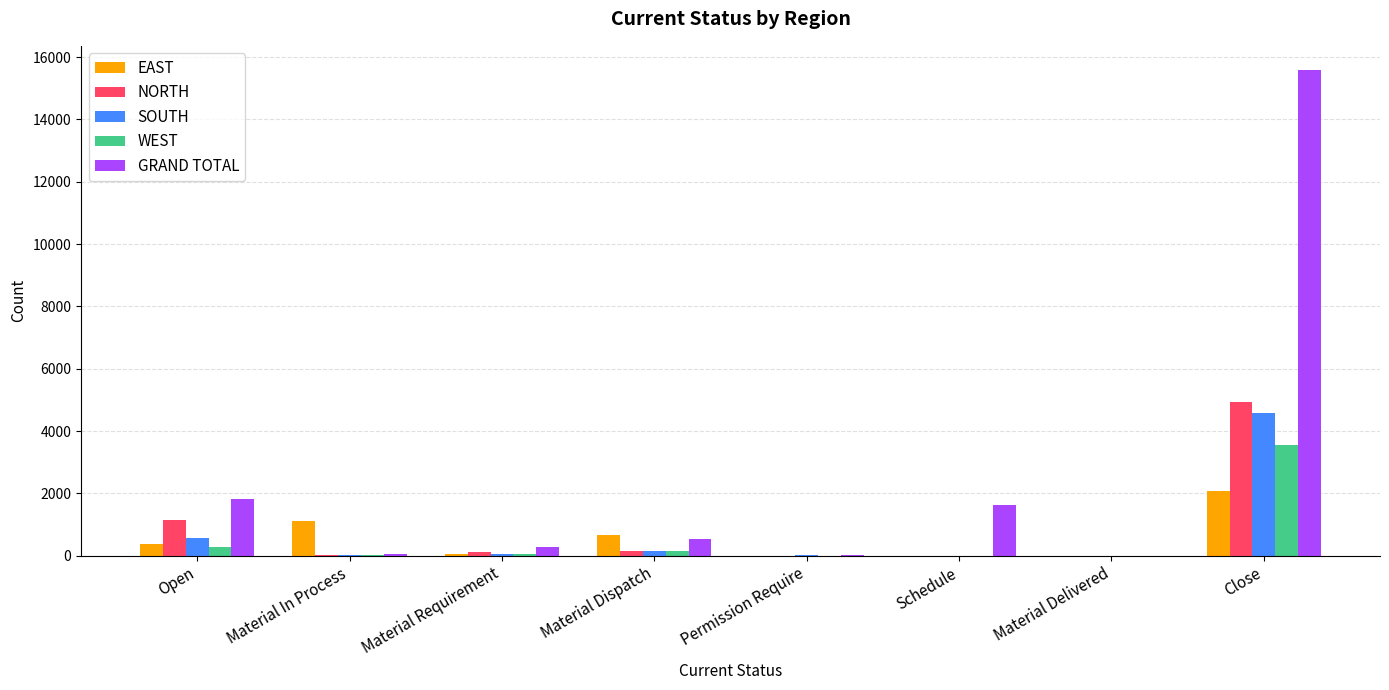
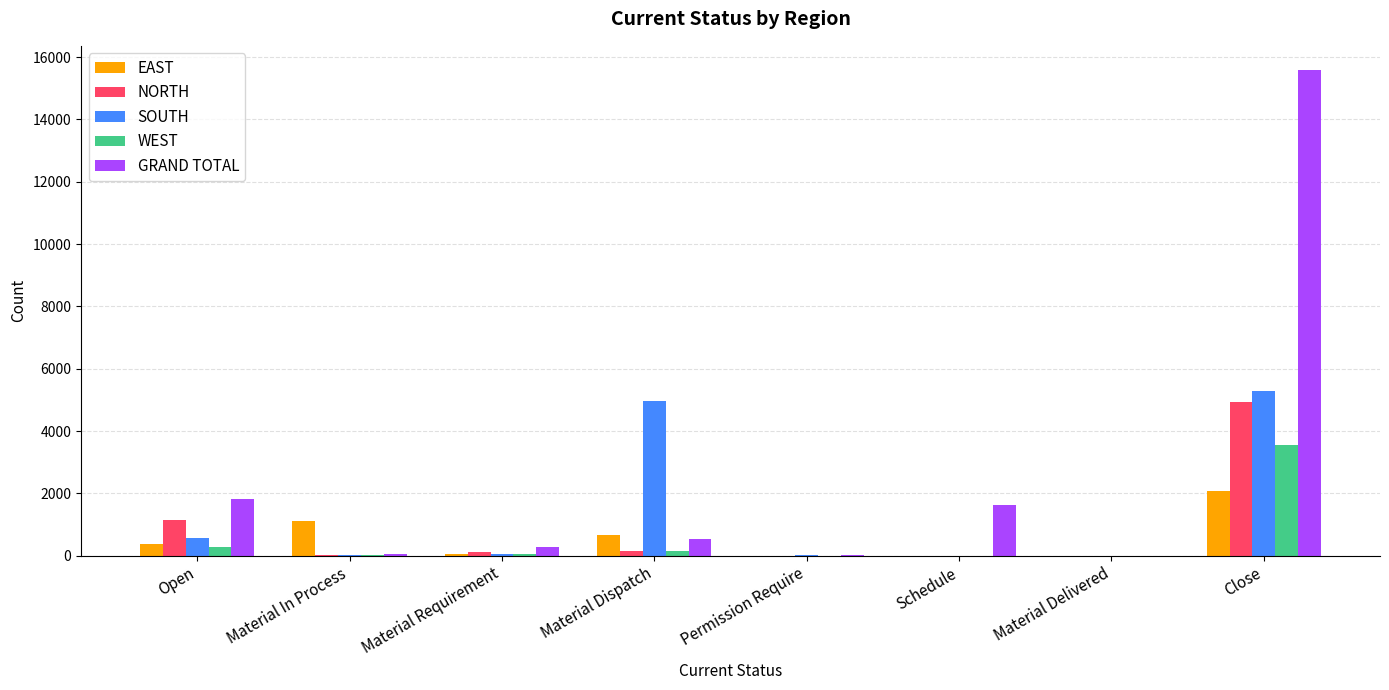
SOUTH, Material Dispatch: 200 -> 5000
SOUTH, Close: 4600 -> 5300
